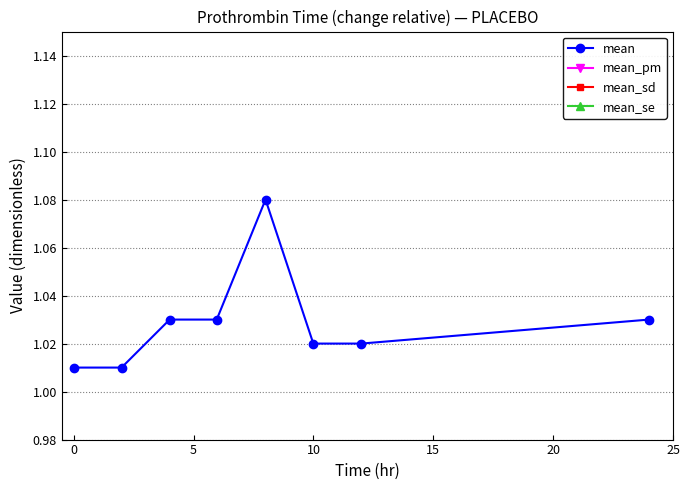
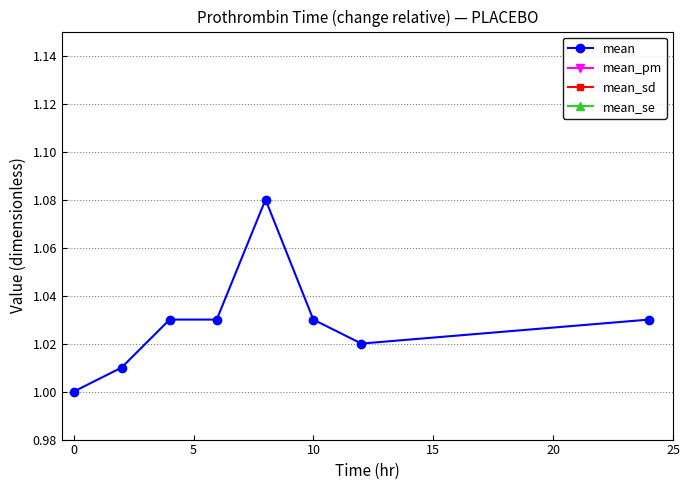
mean, 0: 1.01 -> 1.00
mean, 10: 1.02 -> 1.03
